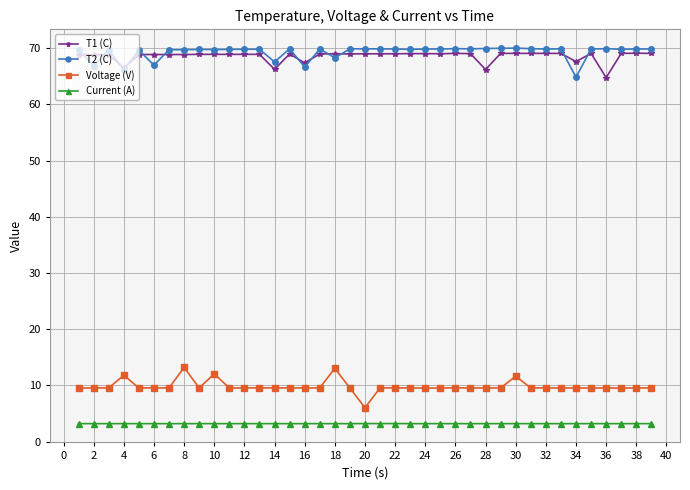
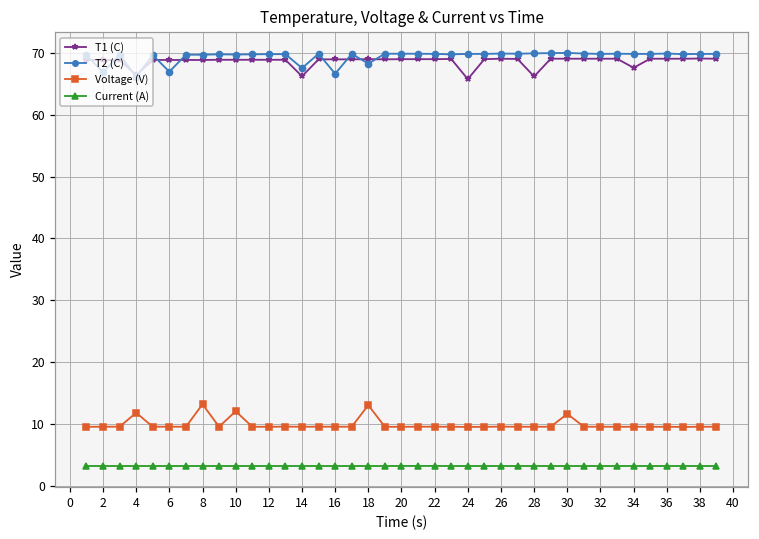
T1 (C), 16: 67 -> 69
Voltage (V), 20: 6 -> 10
T1 (C), 24: 69 -> 66
T2 (C), 34: 65 -> 70
T1 (C), 36: 65 -> 69
